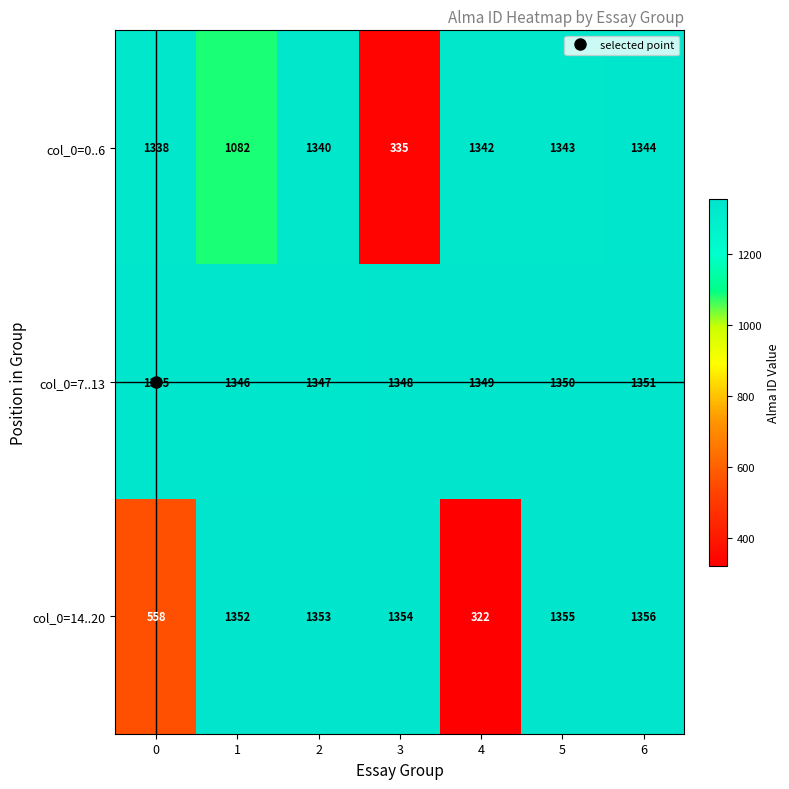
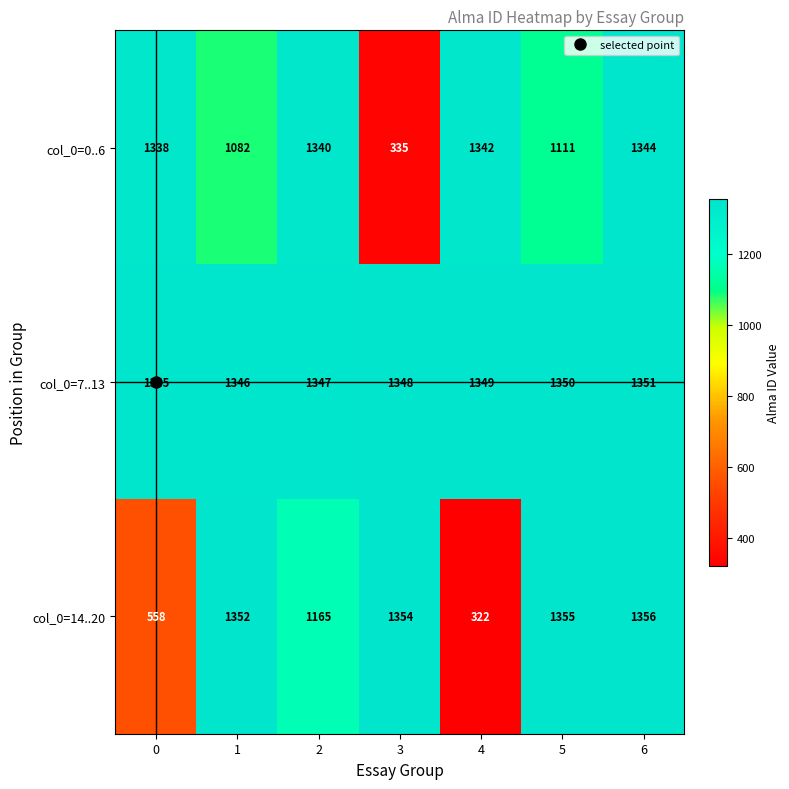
col_0=0..6, 5: 1343 -> 1111
col_0=14..20, 2: 1353 -> 1165
